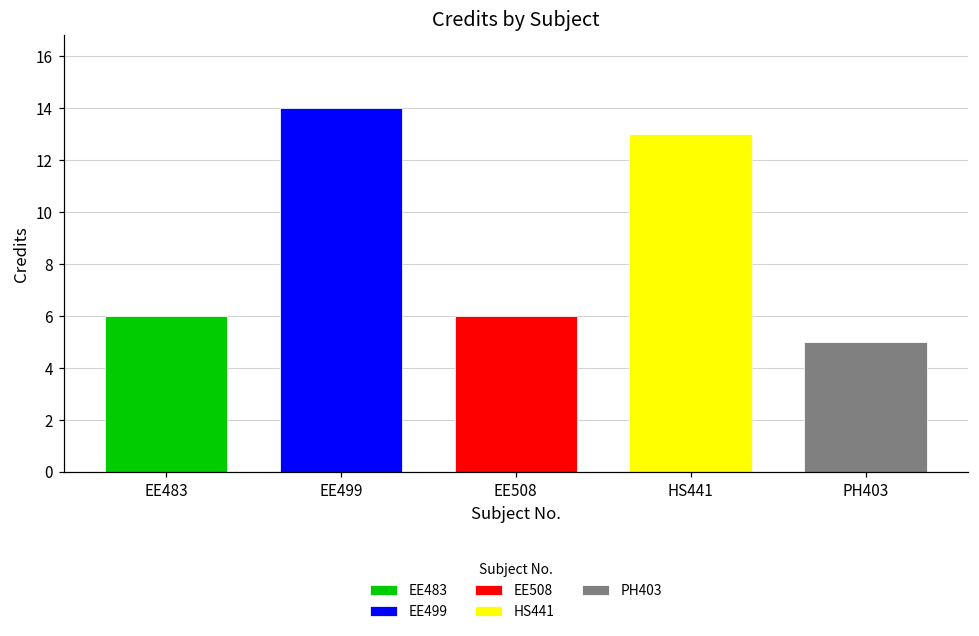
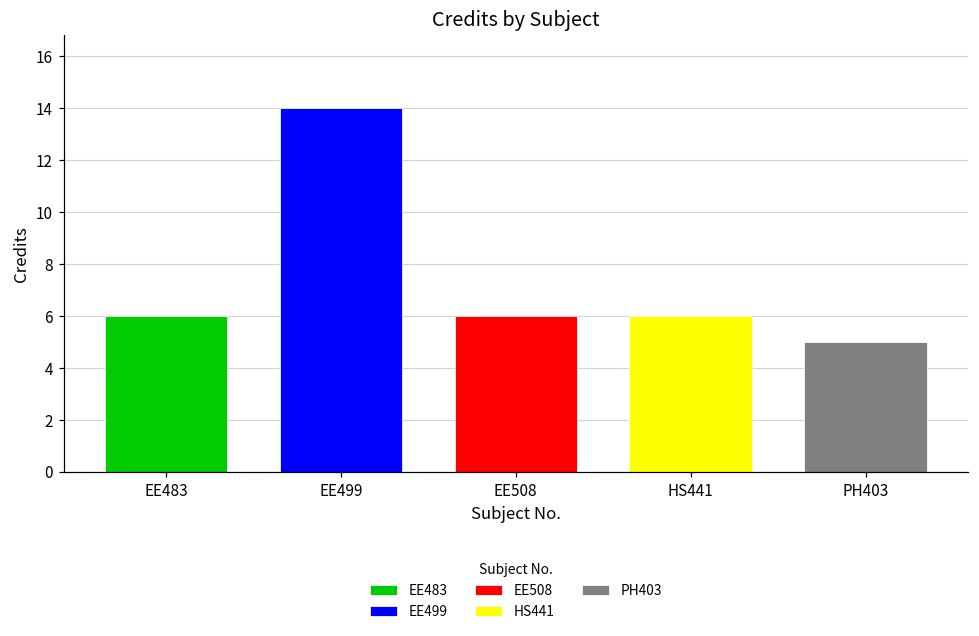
HS441: 13 -> 6
